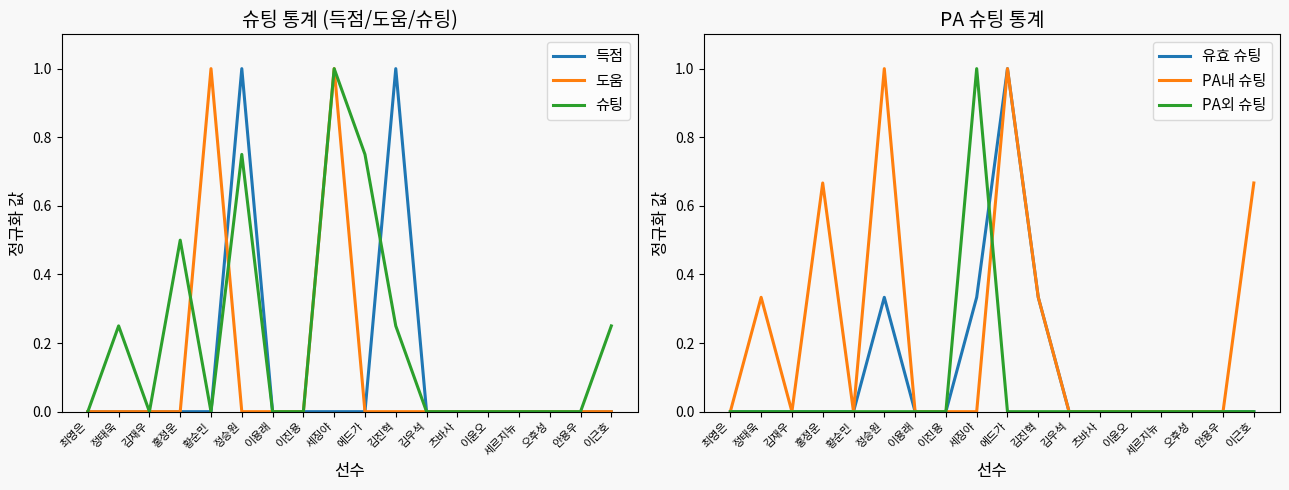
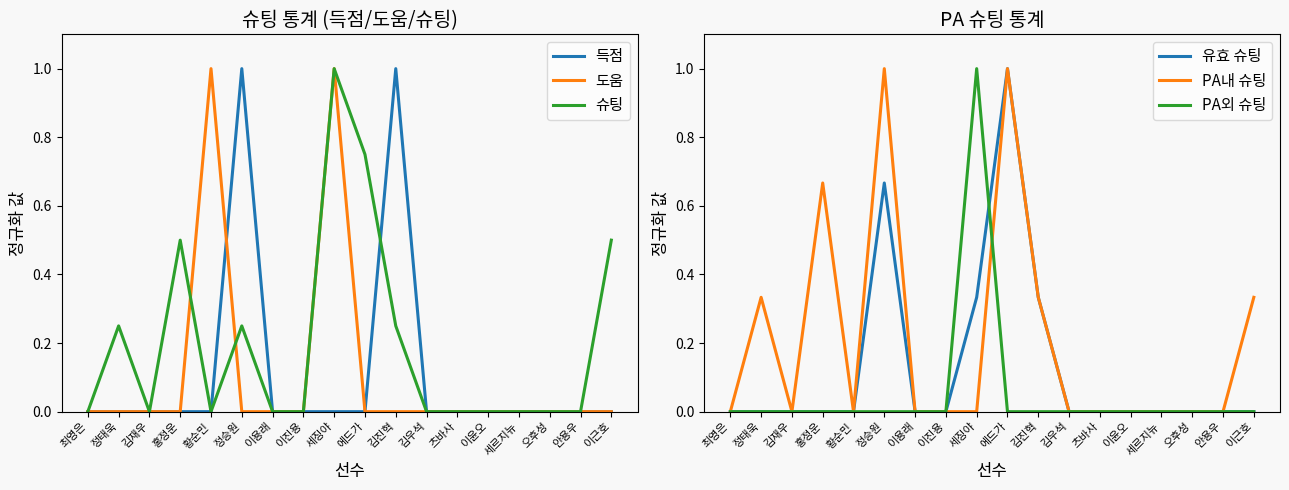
슈팅 통계 (득점/도움/슈팅), 슈팅, 정승원: 0.75 -> 0.25
슈팅 통계 (득점/도움/슈팅), 슈팅, 이근호: 0.25 -> 0.50
PA 슈팅 통계, 유효 슈팅, 정승원: 0.33 -> 0.67
PA 슈팅 통계, PA내 슈팅, 이근호: 0.67 -> 0.33
